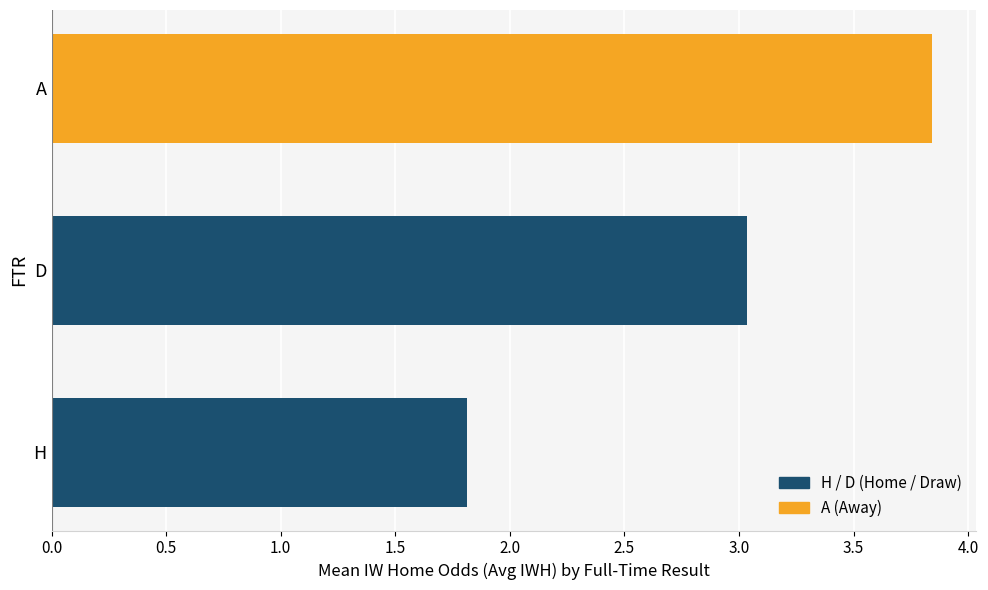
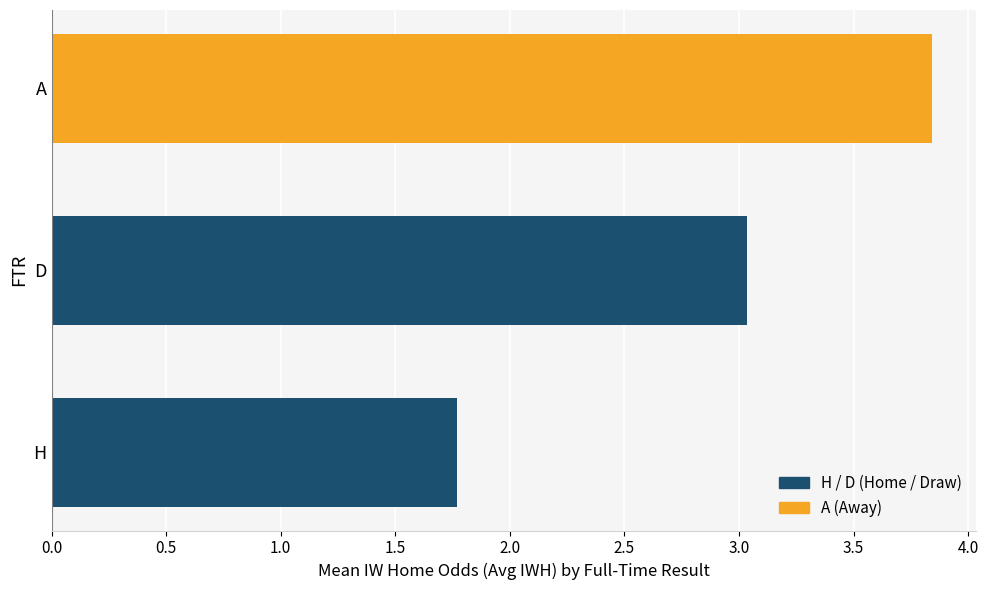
H: 1.81 -> 1.77
